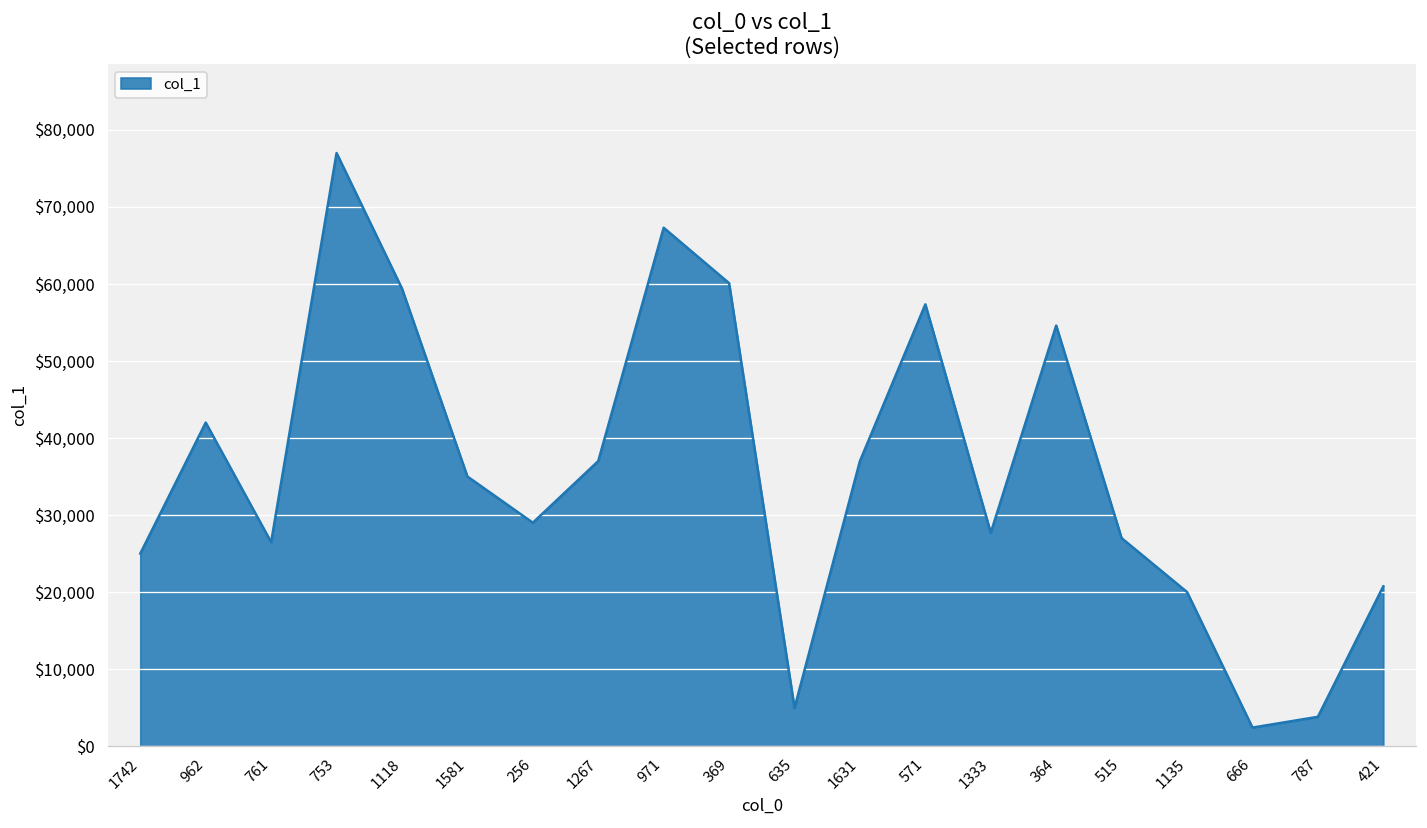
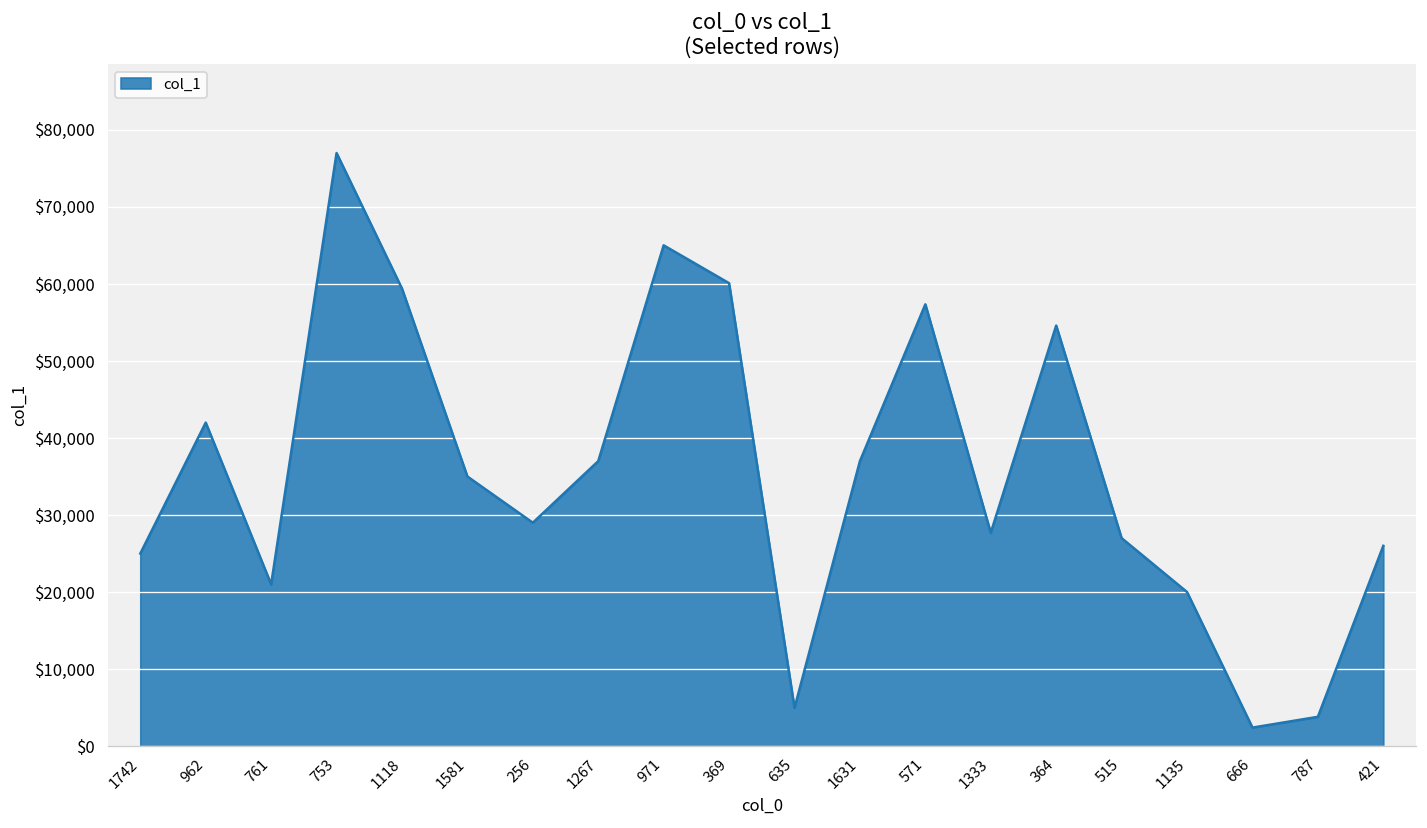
761: $26,000 -> $21,000
971: $67,000 -> $65,000
421: $21,000 -> $26,000
